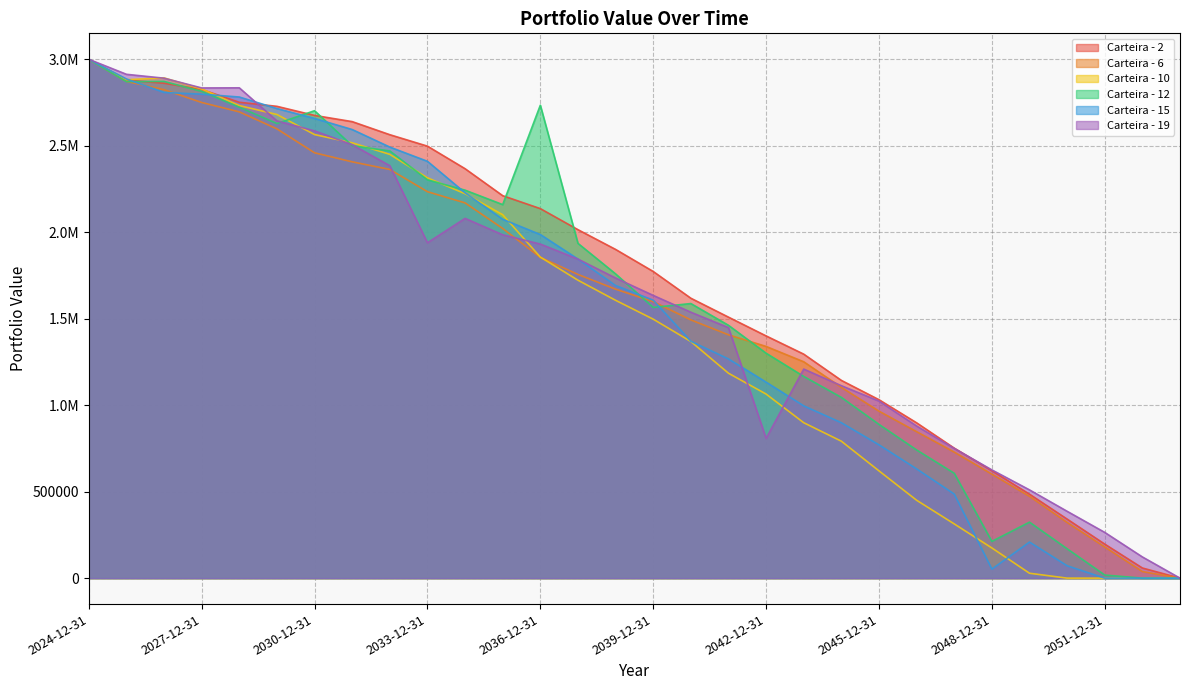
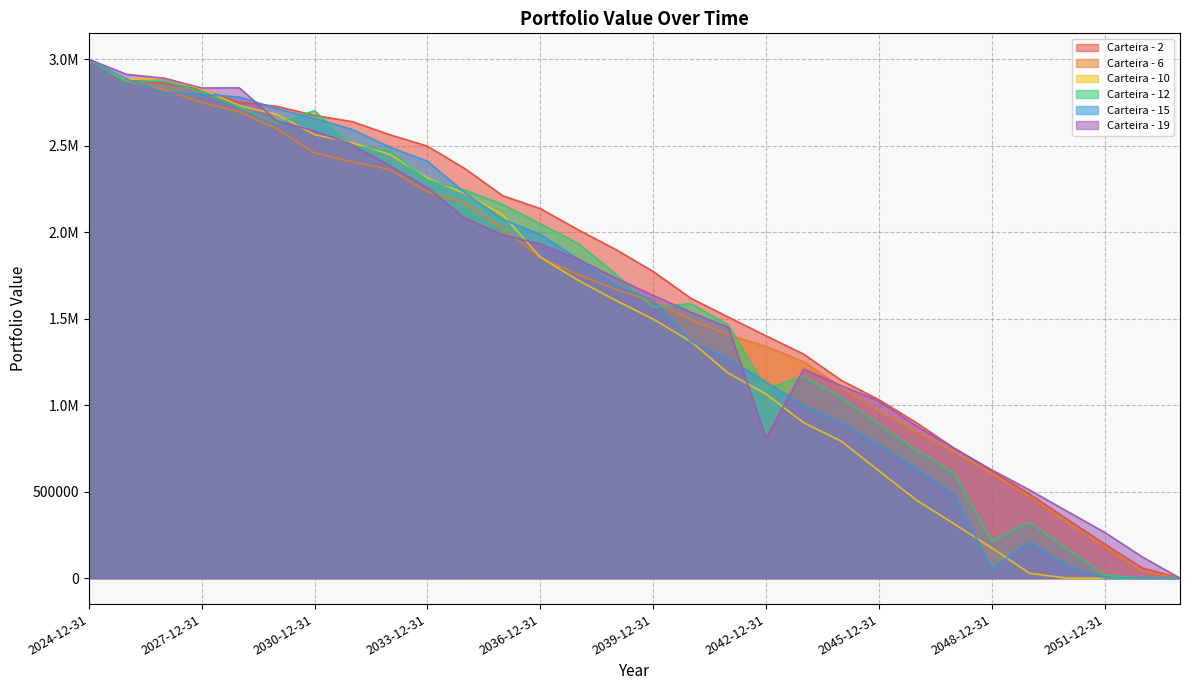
Carteira - 19, 2033-12-31: 1940000 -> 2260000
Carteira - 12, 2036-12-31: 2730000 -> 2050000
Carteira - 12, 2042-12-31: 1300000 -> 1090000
